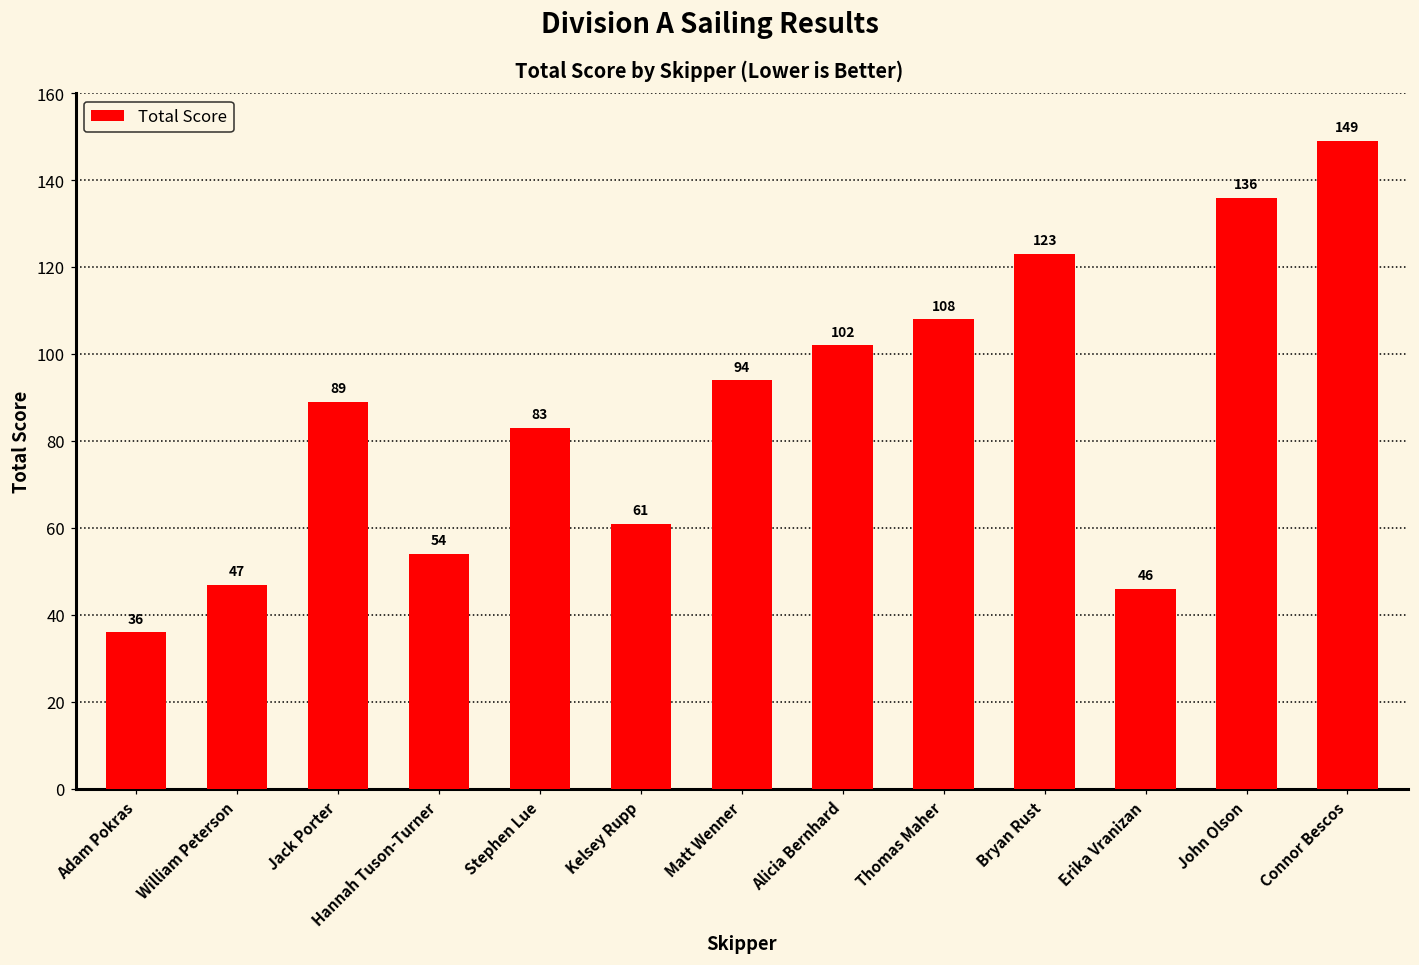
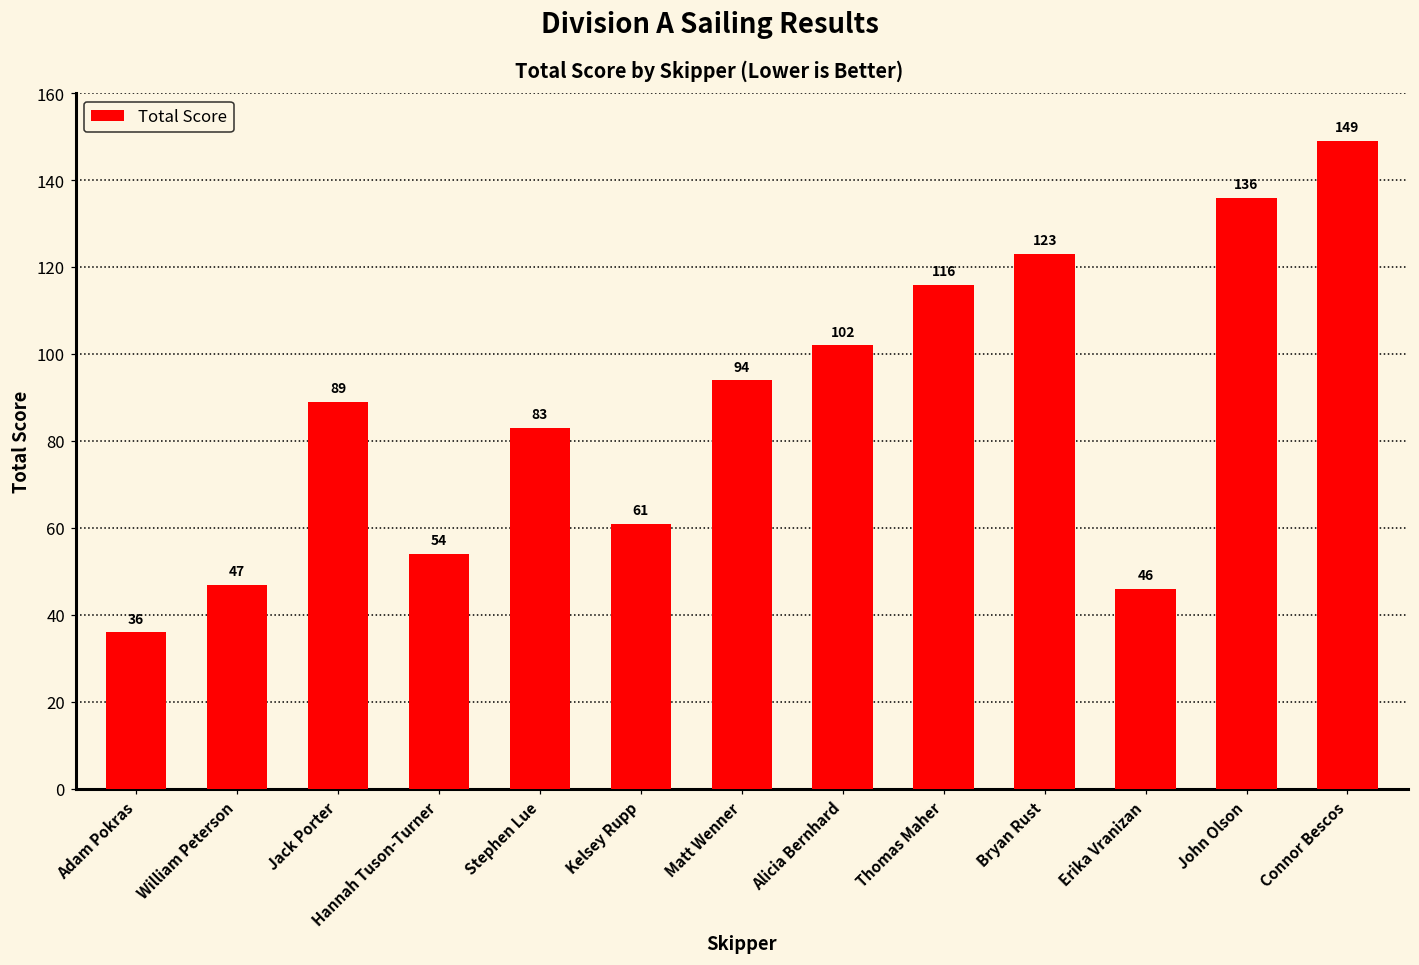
Thomas Maher: 108 -> 116
